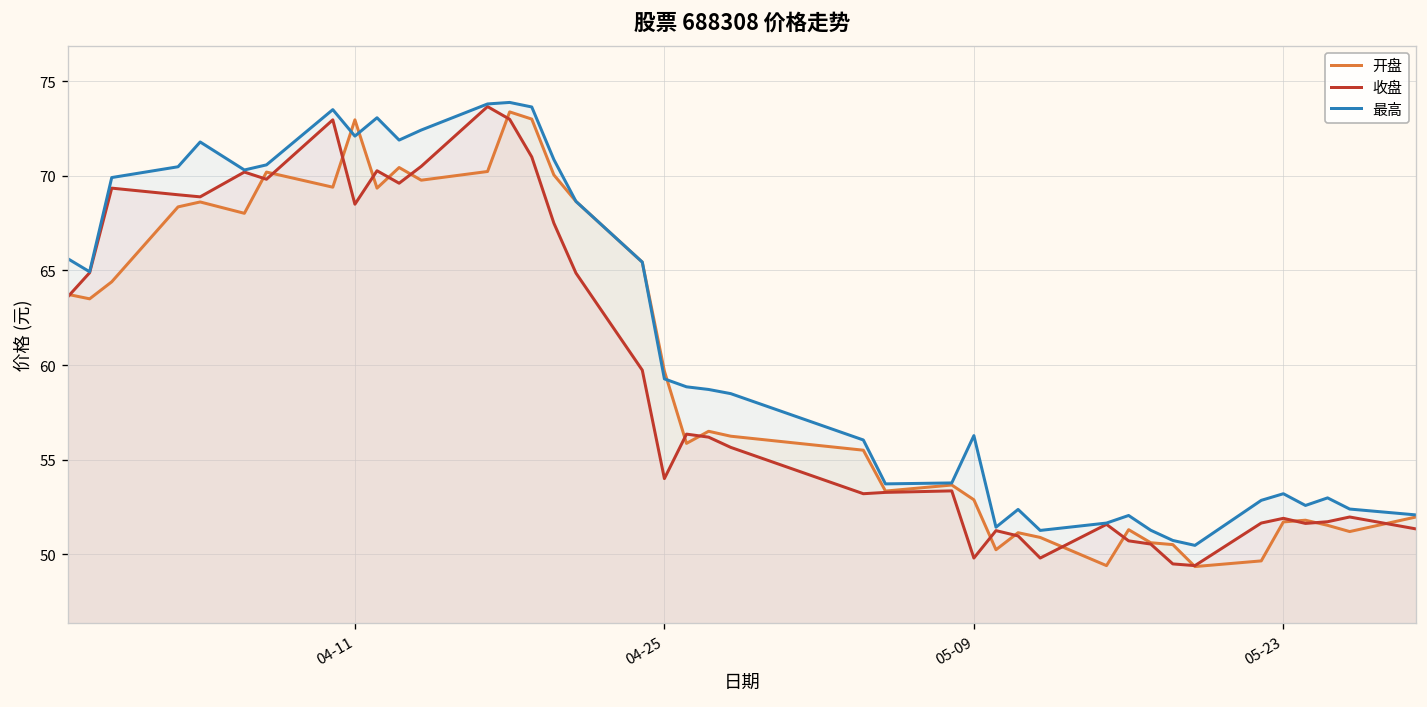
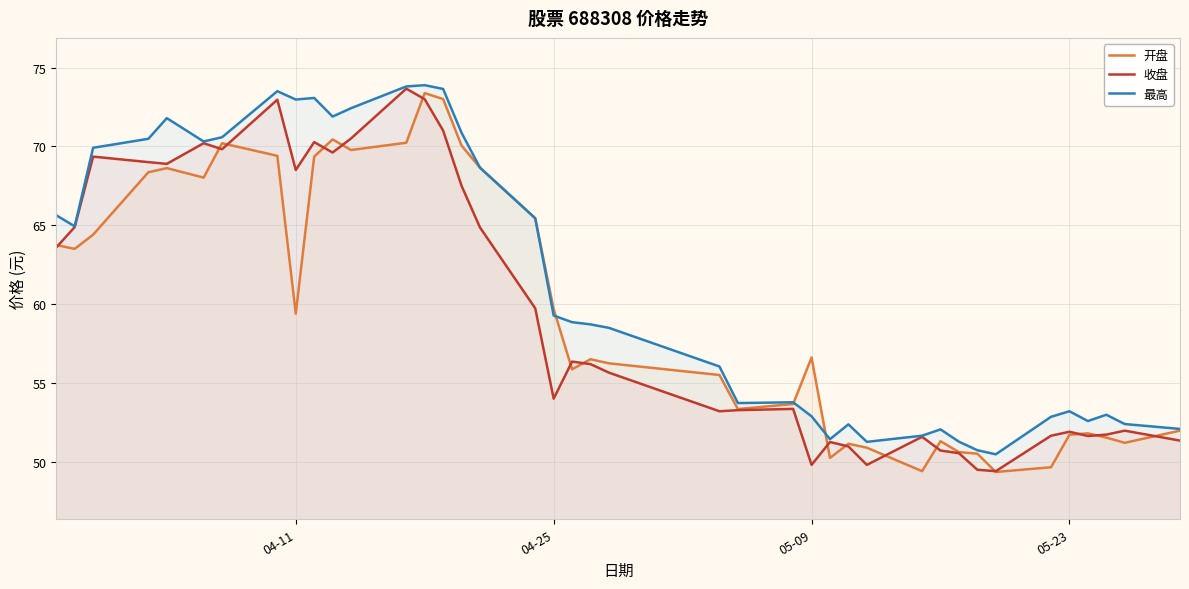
开盘, 04-11: 73.0 -> 59.4
最高, 04-11: 72.1 -> 73.0
开盘, 05-09: 52.9 -> 56.6
最高, 05-09: 56.3 -> 52.9
